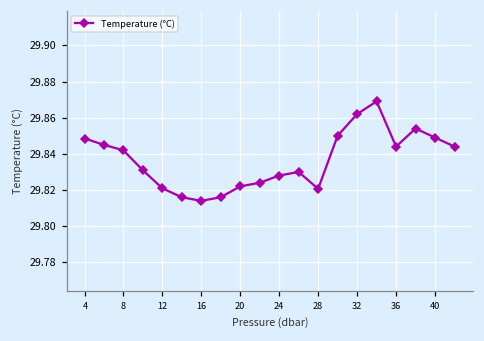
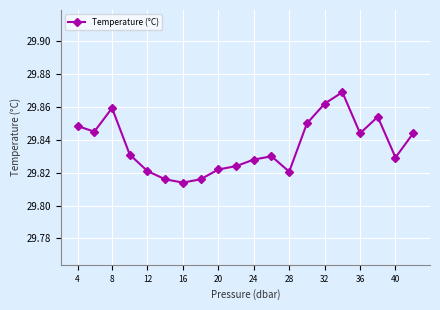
8: 29.842 -> 29.859
40: 29.849 -> 29.829
